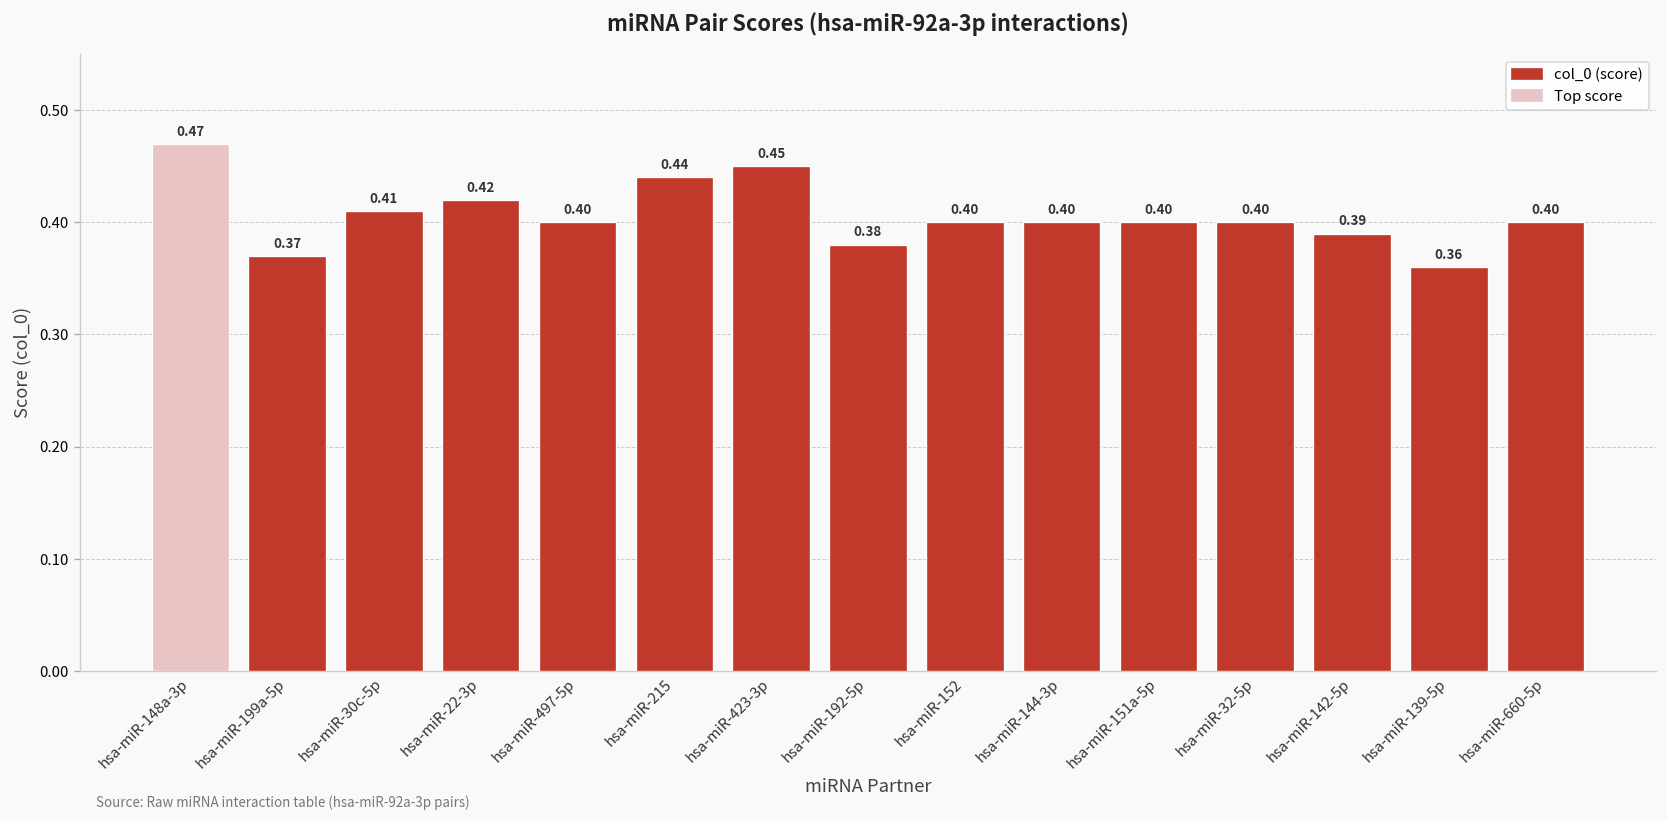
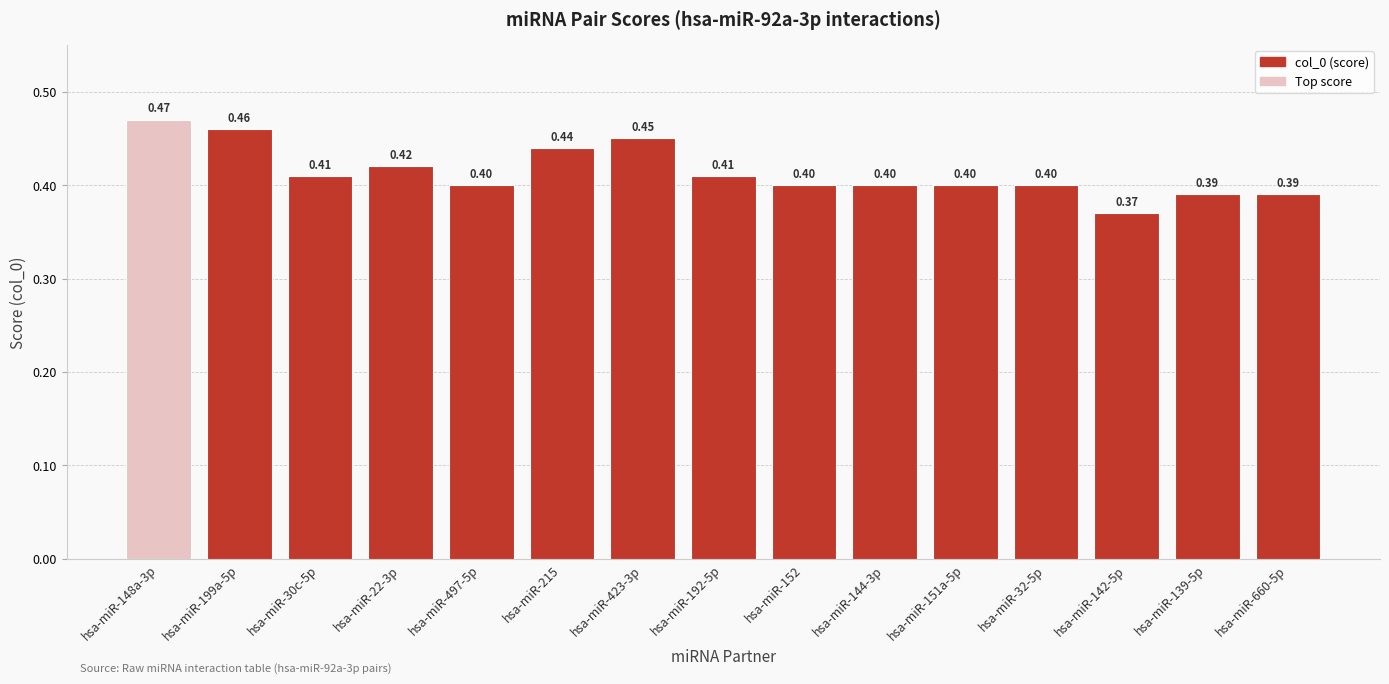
hsa-miR-199a-5p: 0.37 -> 0.46
hsa-miR-192-5p: 0.38 -> 0.41
hsa-miR-142-5p: 0.39 -> 0.37
hsa-miR-139-5p: 0.36 -> 0.39
hsa-miR-660-5p: 0.40 -> 0.39
